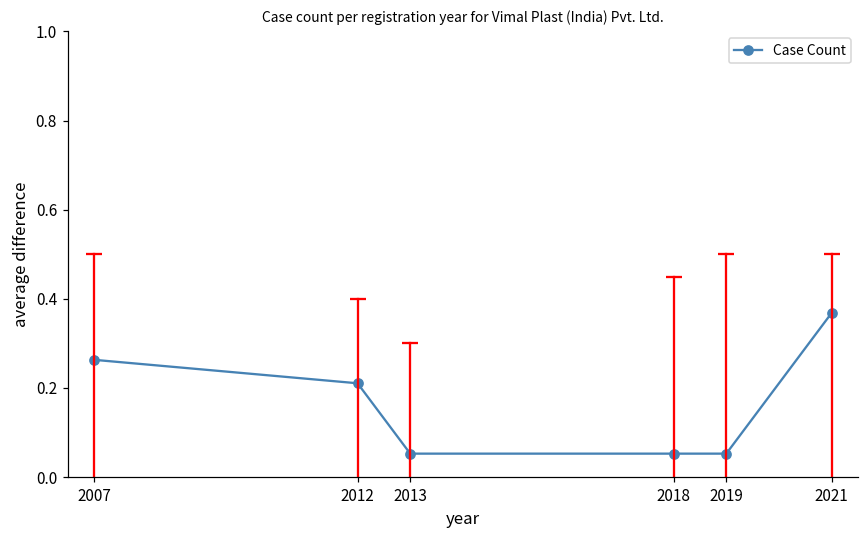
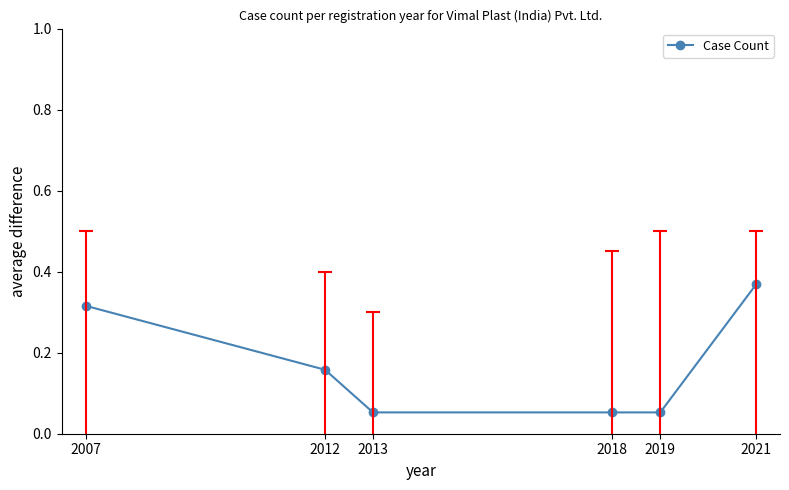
Case Count, 2007: 0.26 -> 0.32
Case Count, 2012: 0.21 -> 0.16
